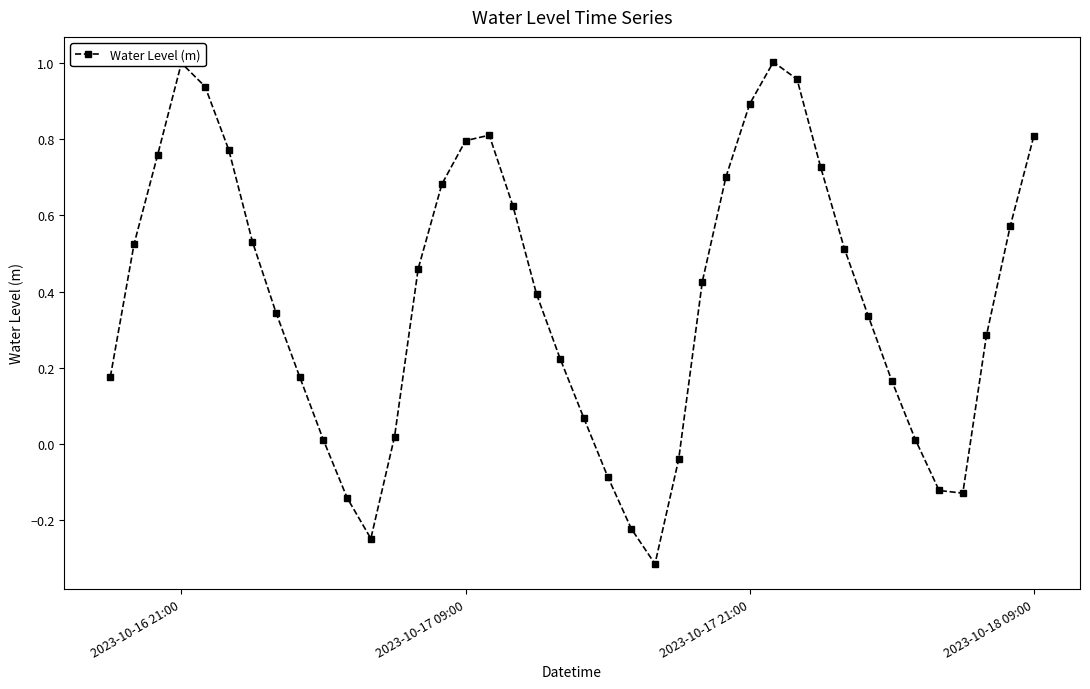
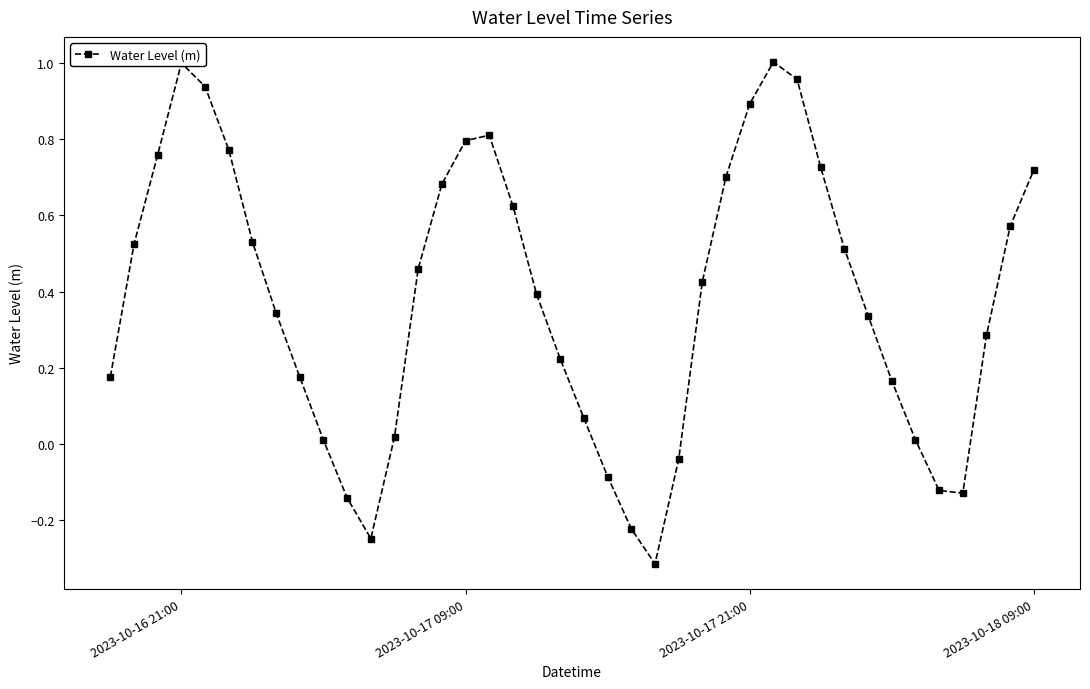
2023-10-18 09:00: 0.81 -> 0.72
